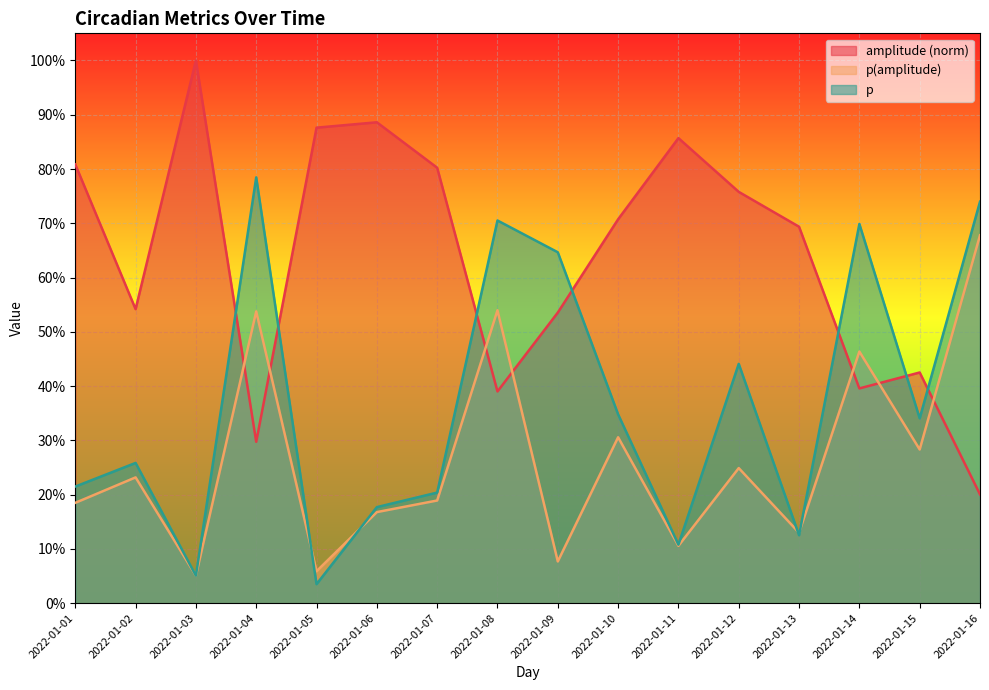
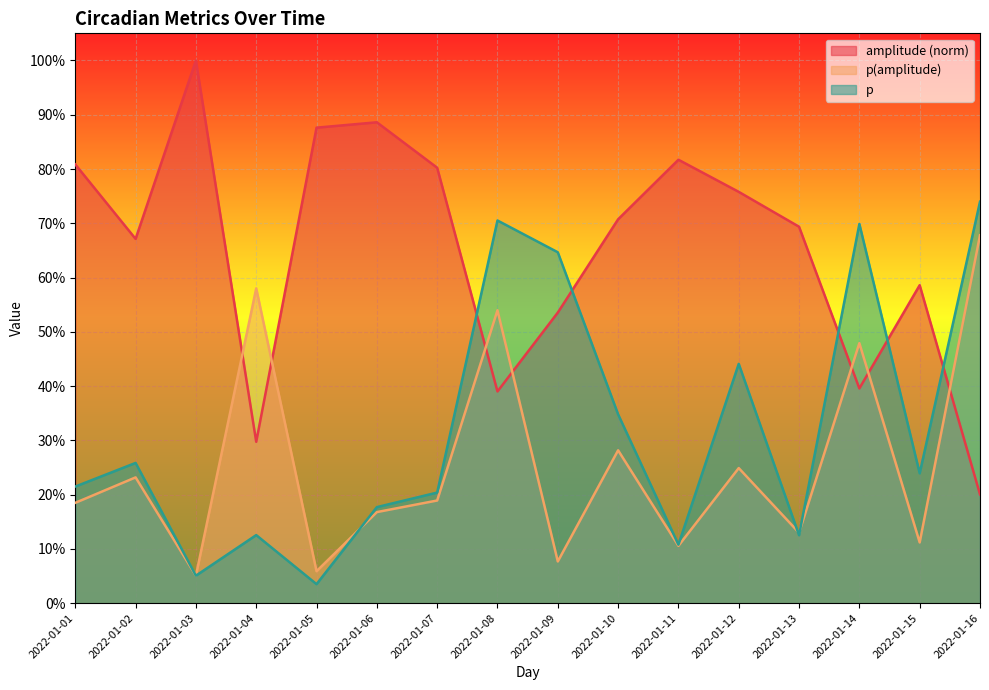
amplitude (norm), 2022-01-02: 54% -> 67%
p(amplitude), 2022-01-04: 54% -> 58%
p, 2022-01-04: 78% -> 13%
p(amplitude), 2022-01-10: 31% -> 28%
amplitude (norm), 2022-01-11: 86% -> 82%
p(amplitude), 2022-01-14: 46% -> 48%
amplitude (norm), 2022-01-15: 43% -> 59%
p(amplitude), 2022-01-15: 28% -> 11%
p, 2022-01-15: 34% -> 24%
